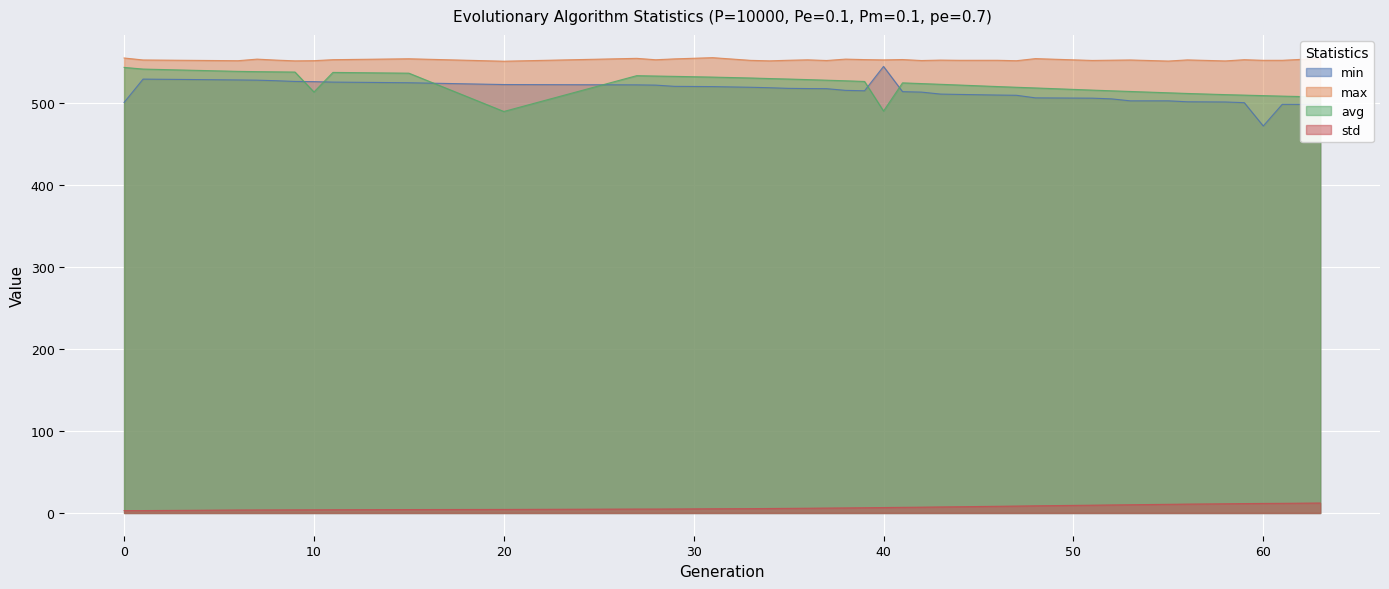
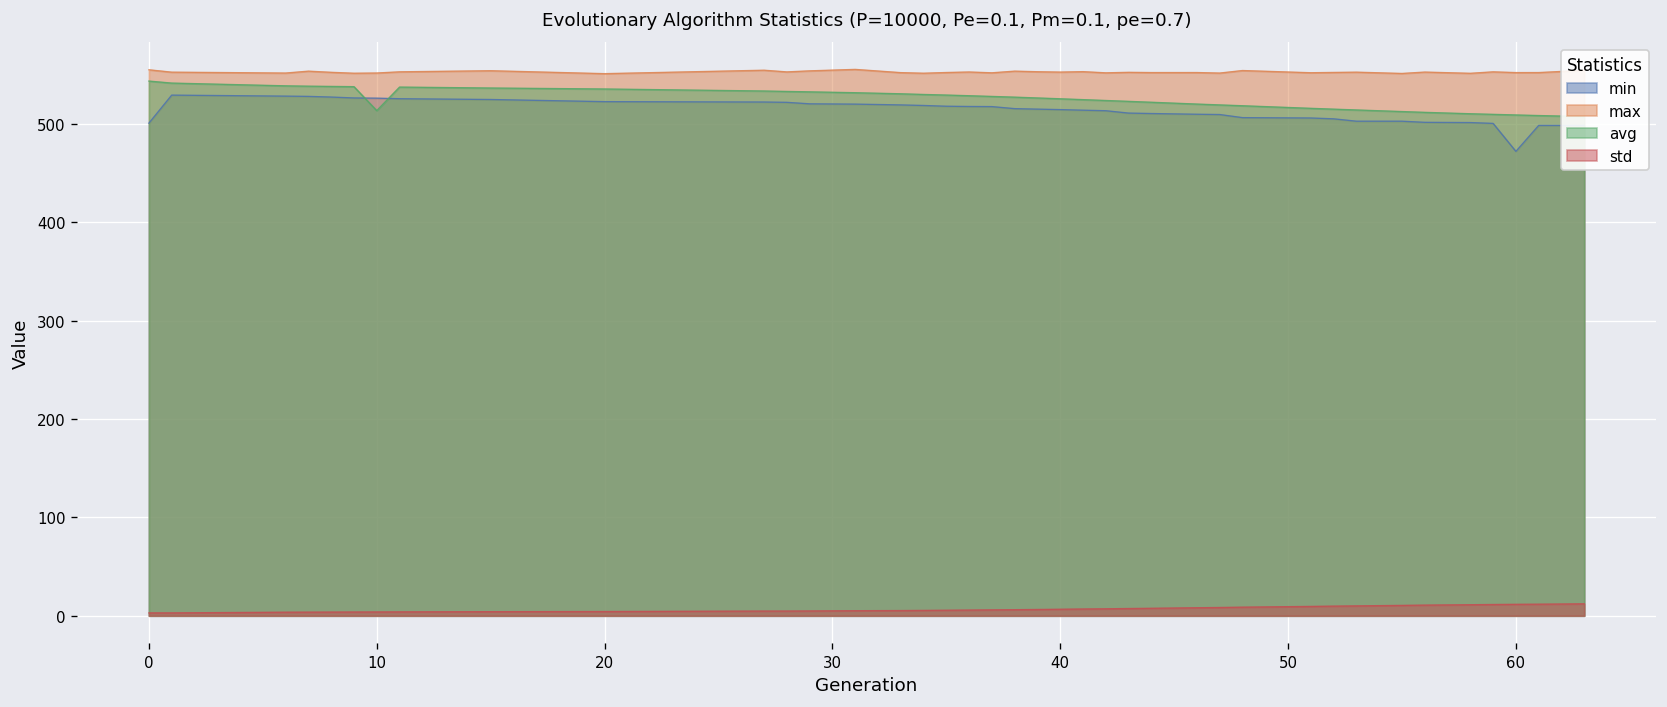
avg, 20: 490 -> 540
min, 40: 540 -> 510
avg, 40: 490 -> 530
